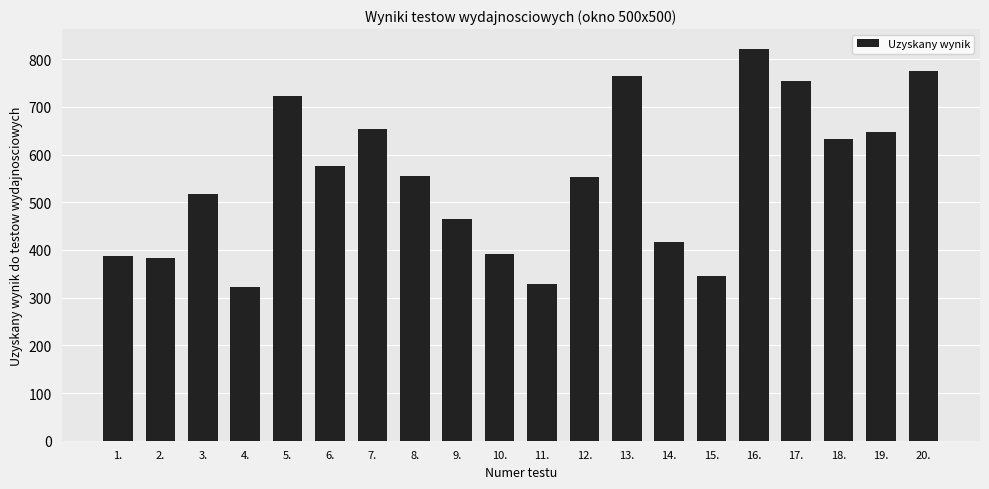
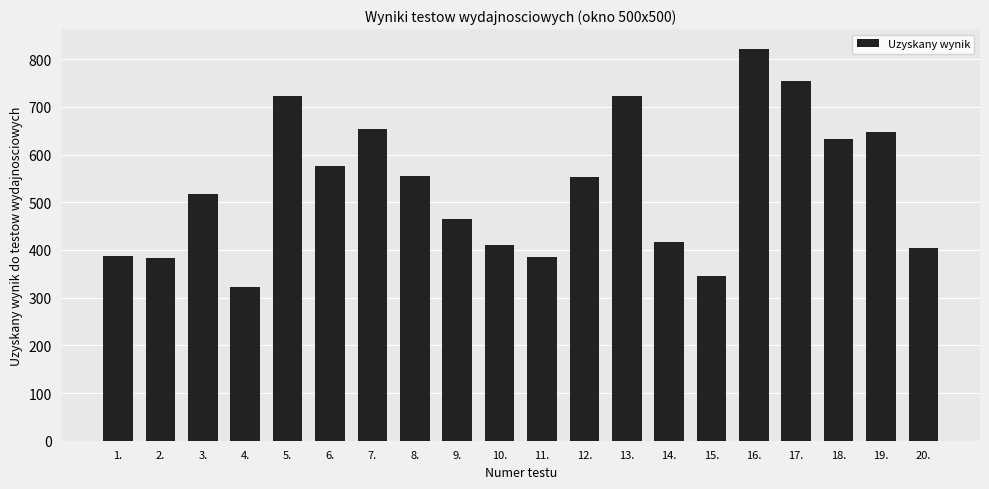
10.: 390 -> 410
11.: 330 -> 390
13.: 760 -> 720
20.: 780 -> 400
